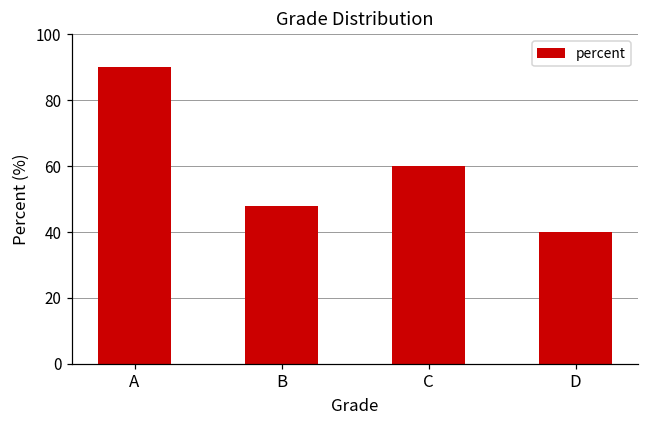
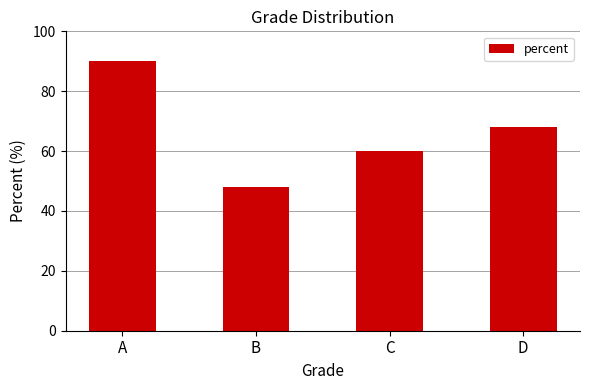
D: 40 -> 68
